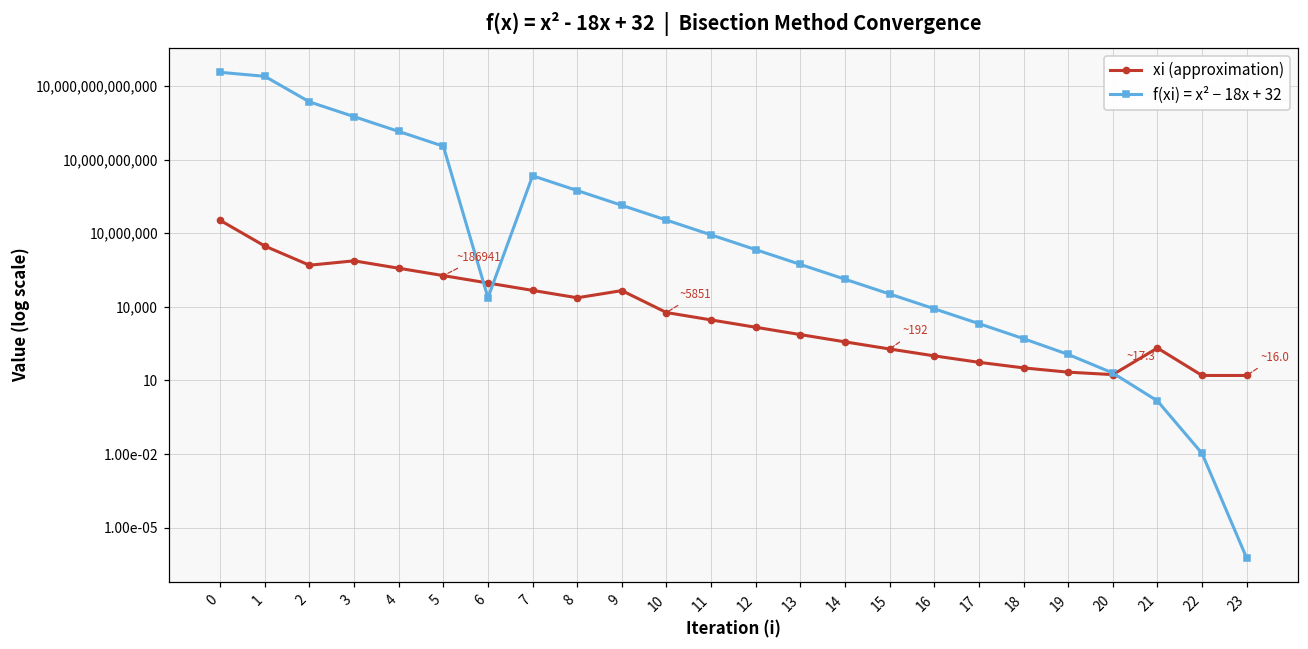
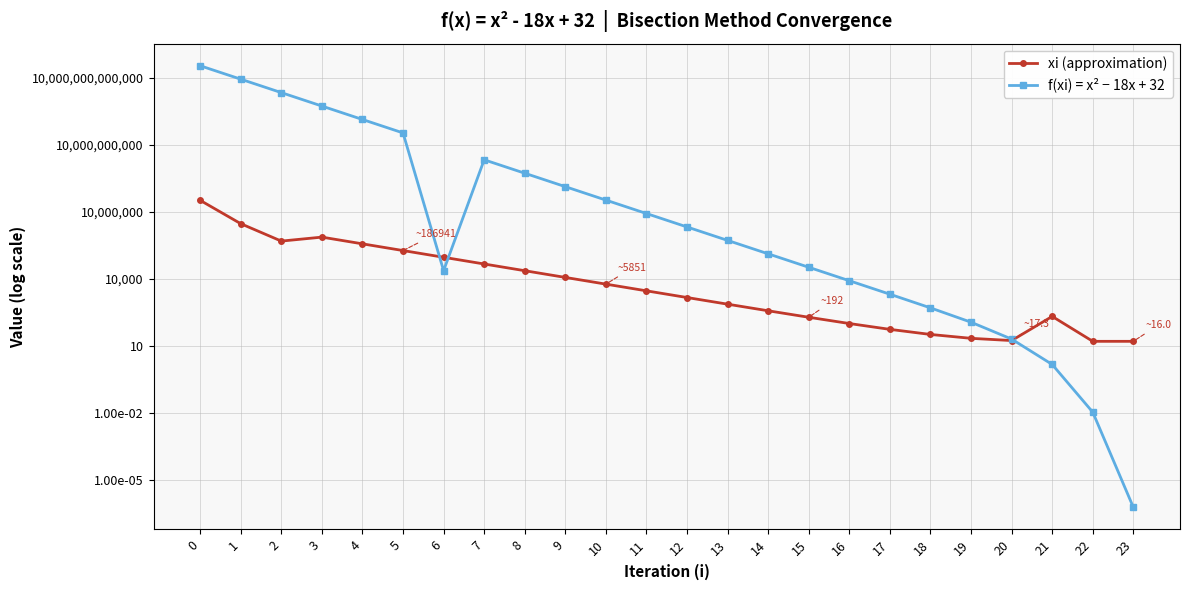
f(xi) = x² − 18x + 32, 1: 20,000,000,000,000 -> 9,000,000,000,000
xi (approximation), 9: 50,000 -> 10,000
